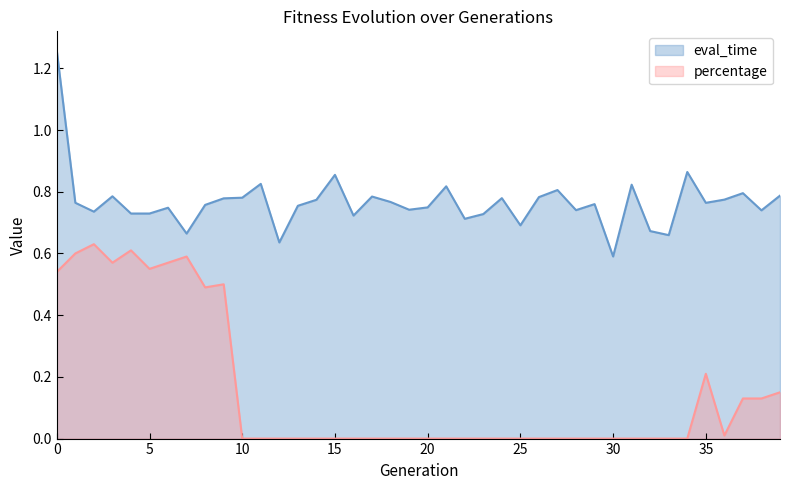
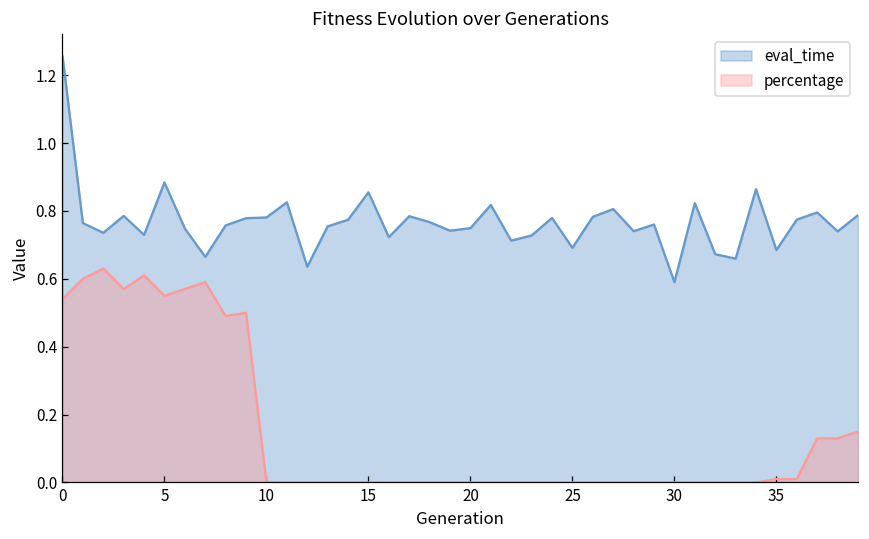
eval_time, 5: 0.73 -> 0.88
eval_time, 35: 0.76 -> 0.68
percentage, 35: 0.21 -> 0.01
